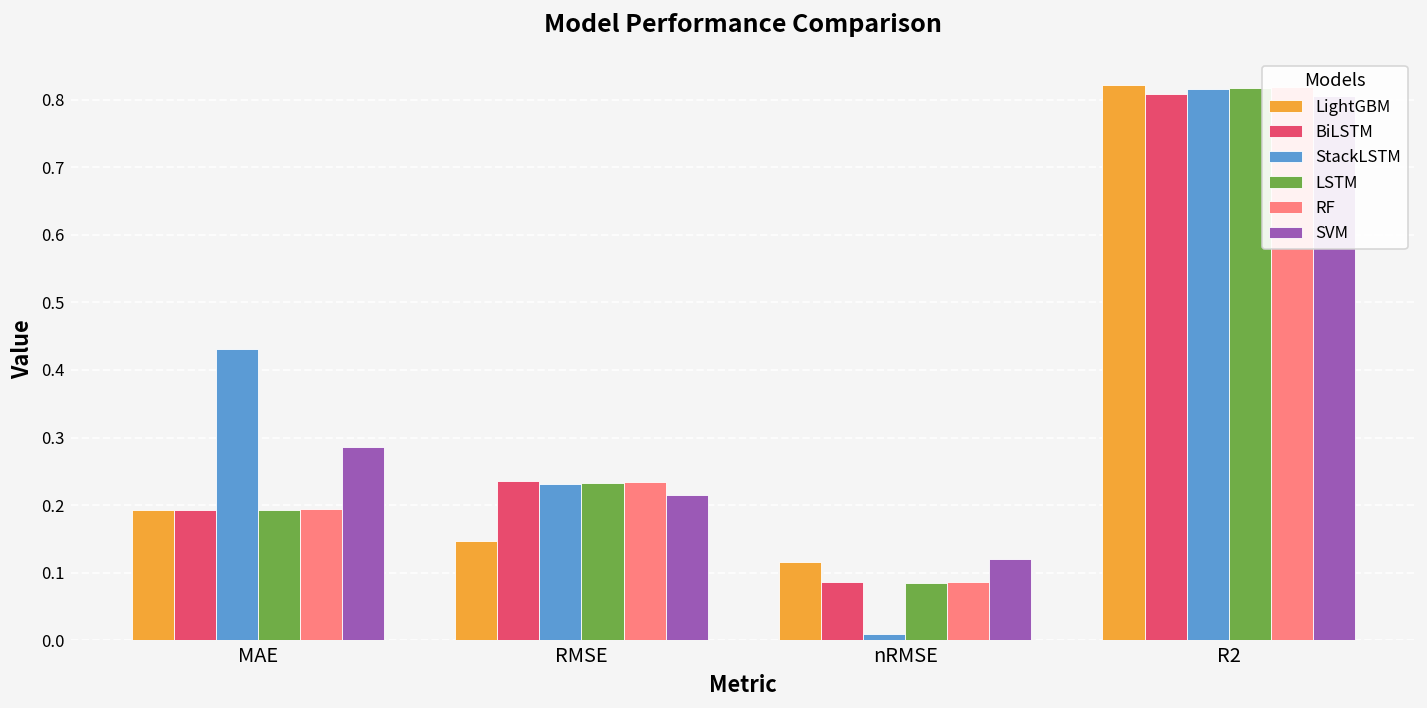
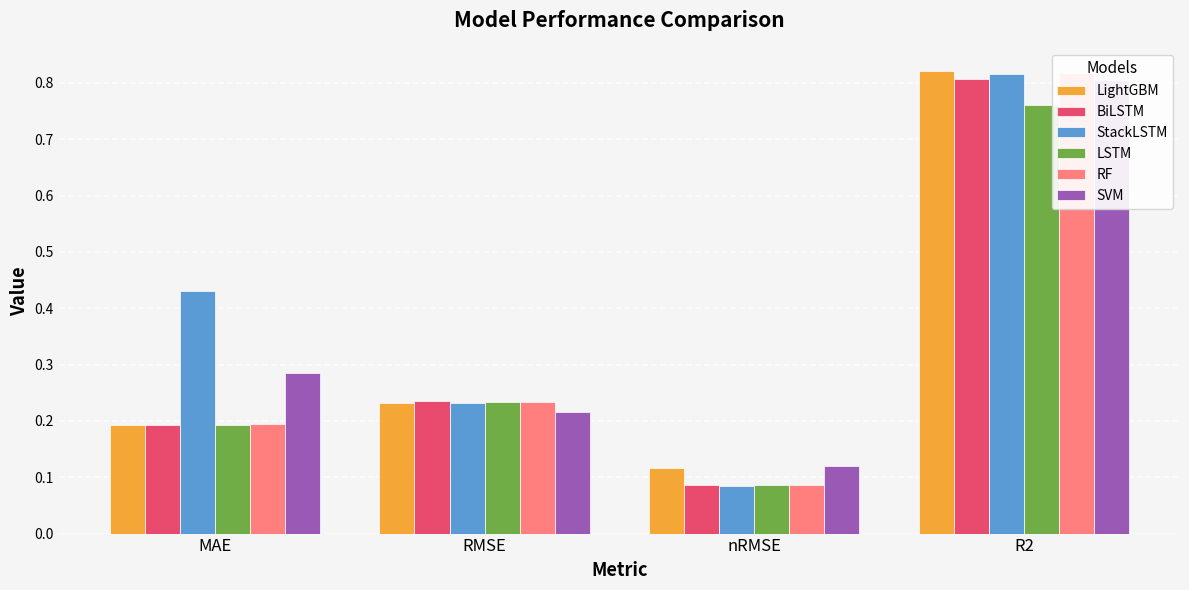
LightGBM, RMSE: 0.15 -> 0.23
StackLSTM, nRMSE: 0.01 -> 0.08
LSTM, R2: 0.82 -> 0.76
